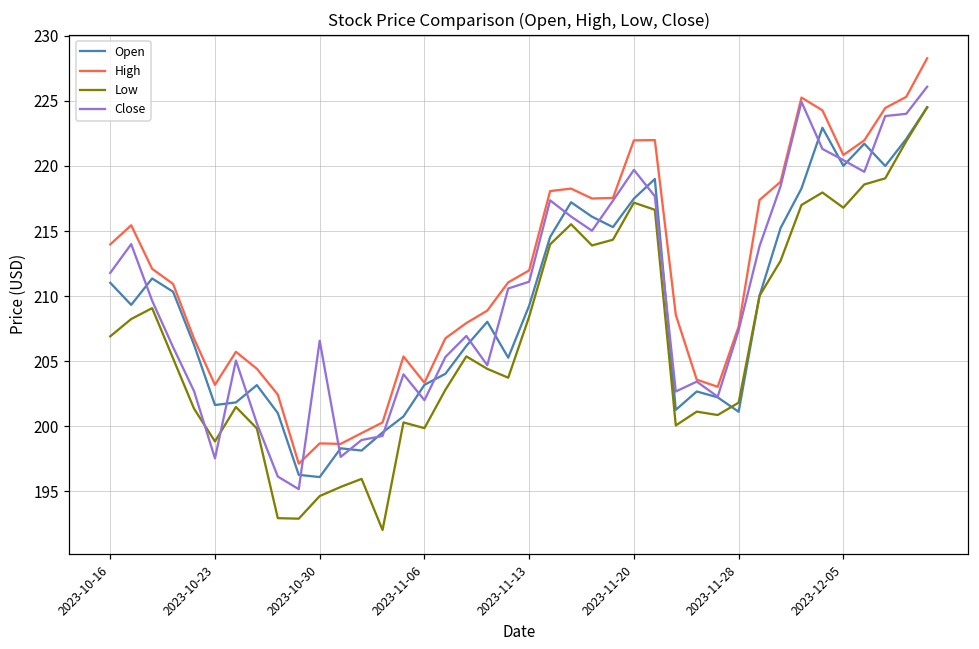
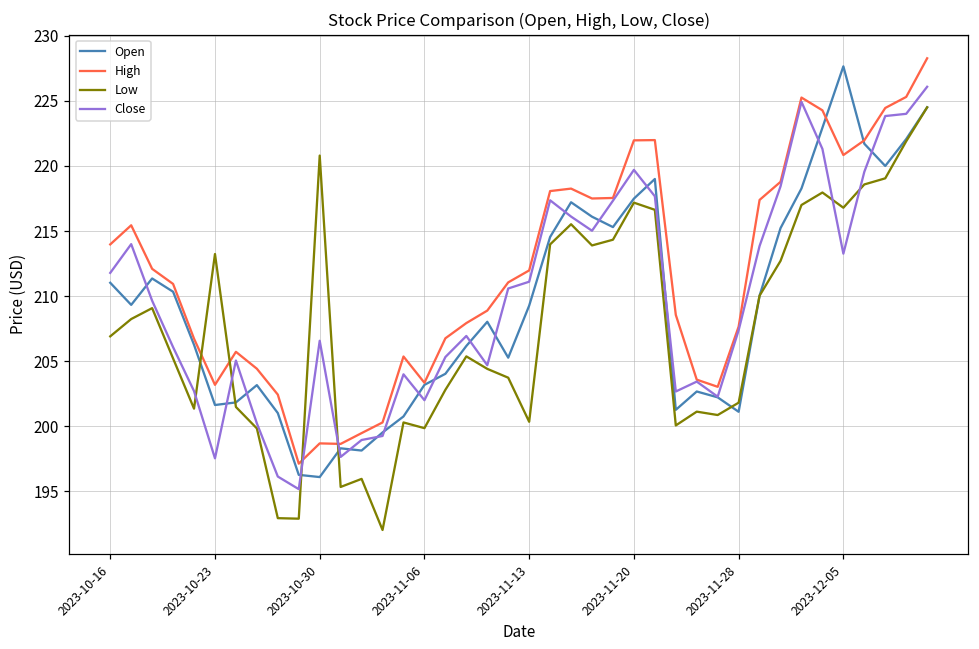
Low, 2023-10-23: 198.8 -> 213.2
Low, 2023-10-30: 194.6 -> 220.8
Low, 2023-11-13: 208.4 -> 200.3
Open, 2023-12-05: 220.0 -> 227.7
Close, 2023-12-05: 220.5 -> 213.3
